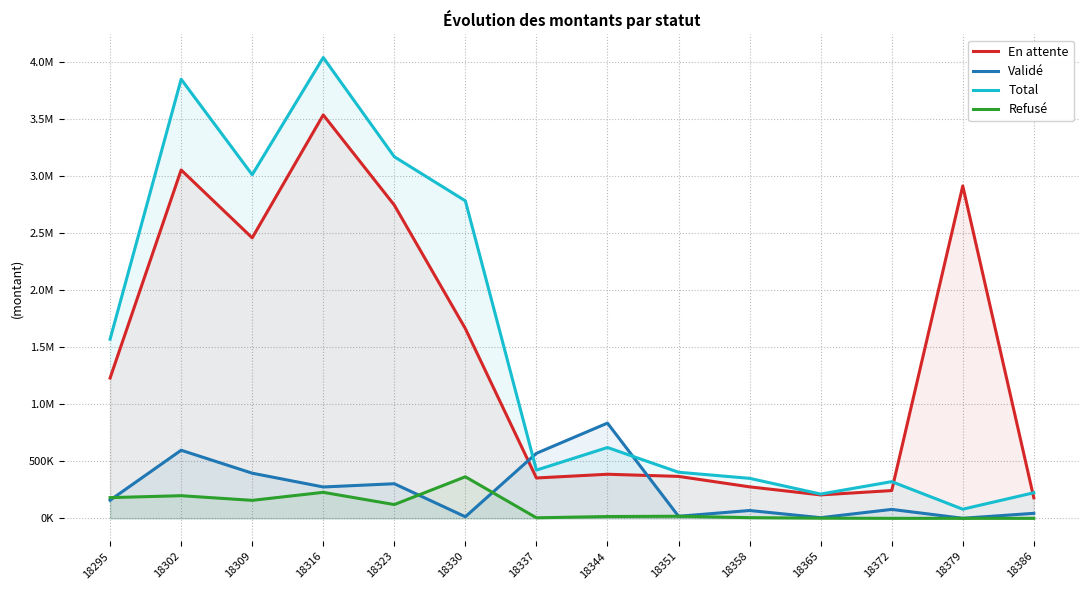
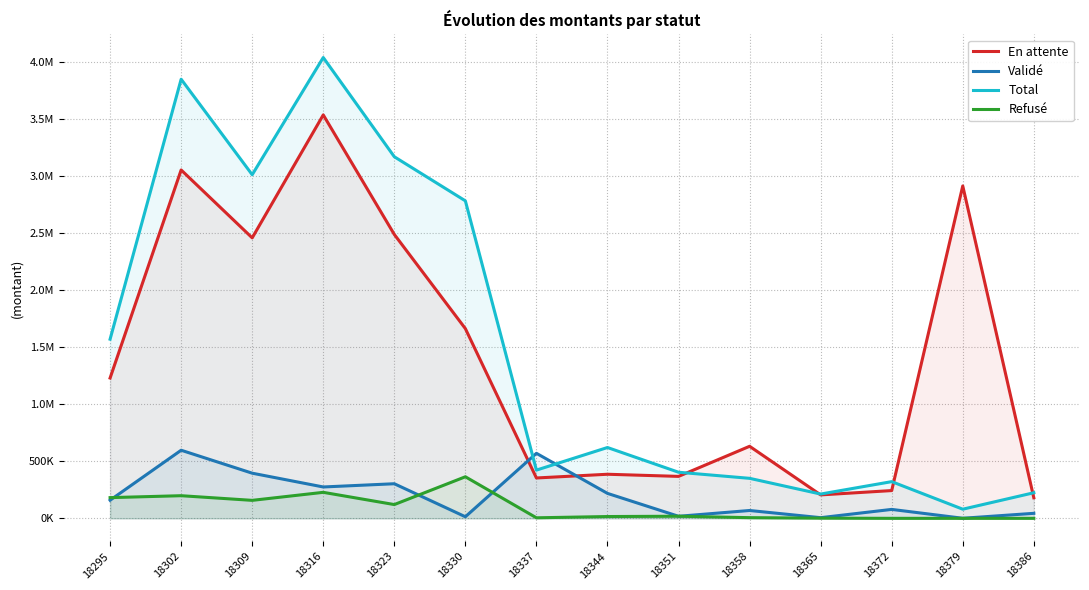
En attente, 18323: 2750000 -> 2490000
Validé, 18344: 840000 -> 220000
En attente, 18358: 280000 -> 630000
